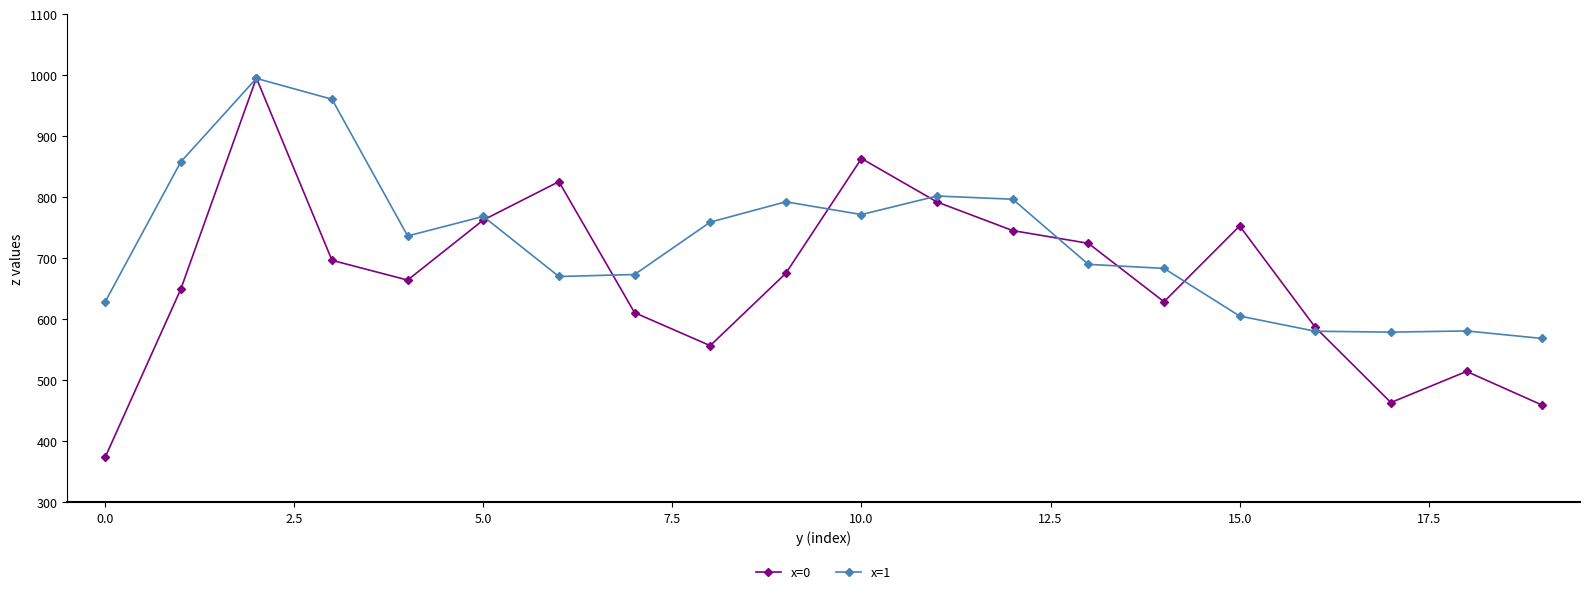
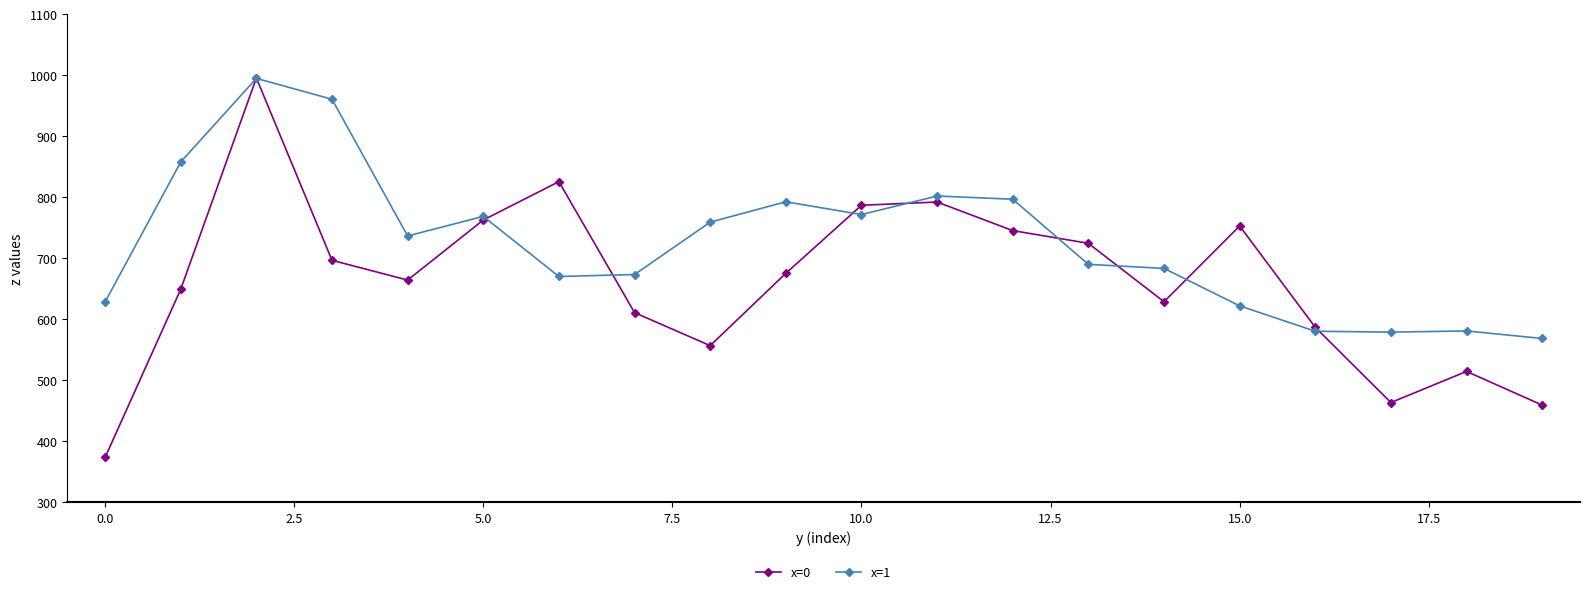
x=0, 10.0: 860 -> 790
x=1, 15.0: 610 -> 620
